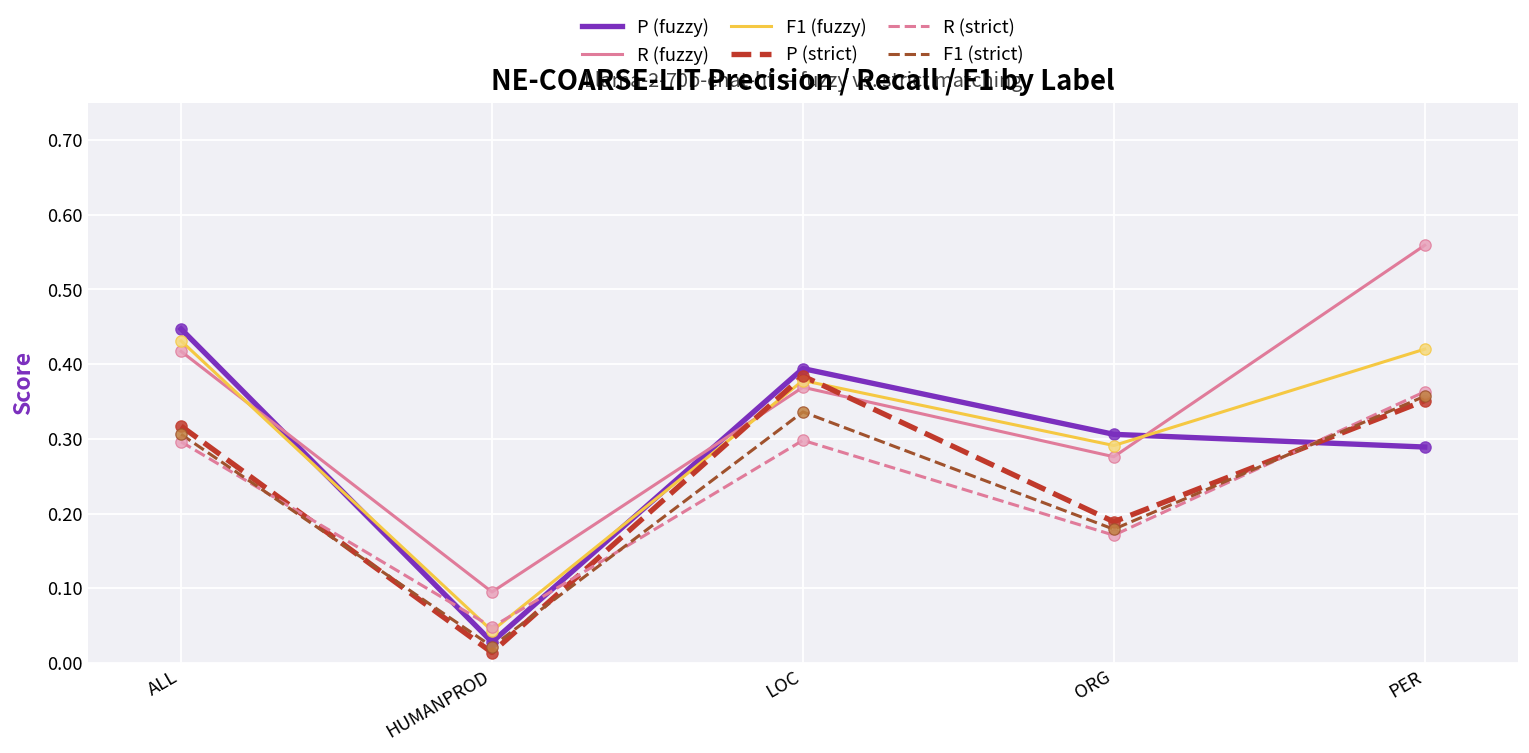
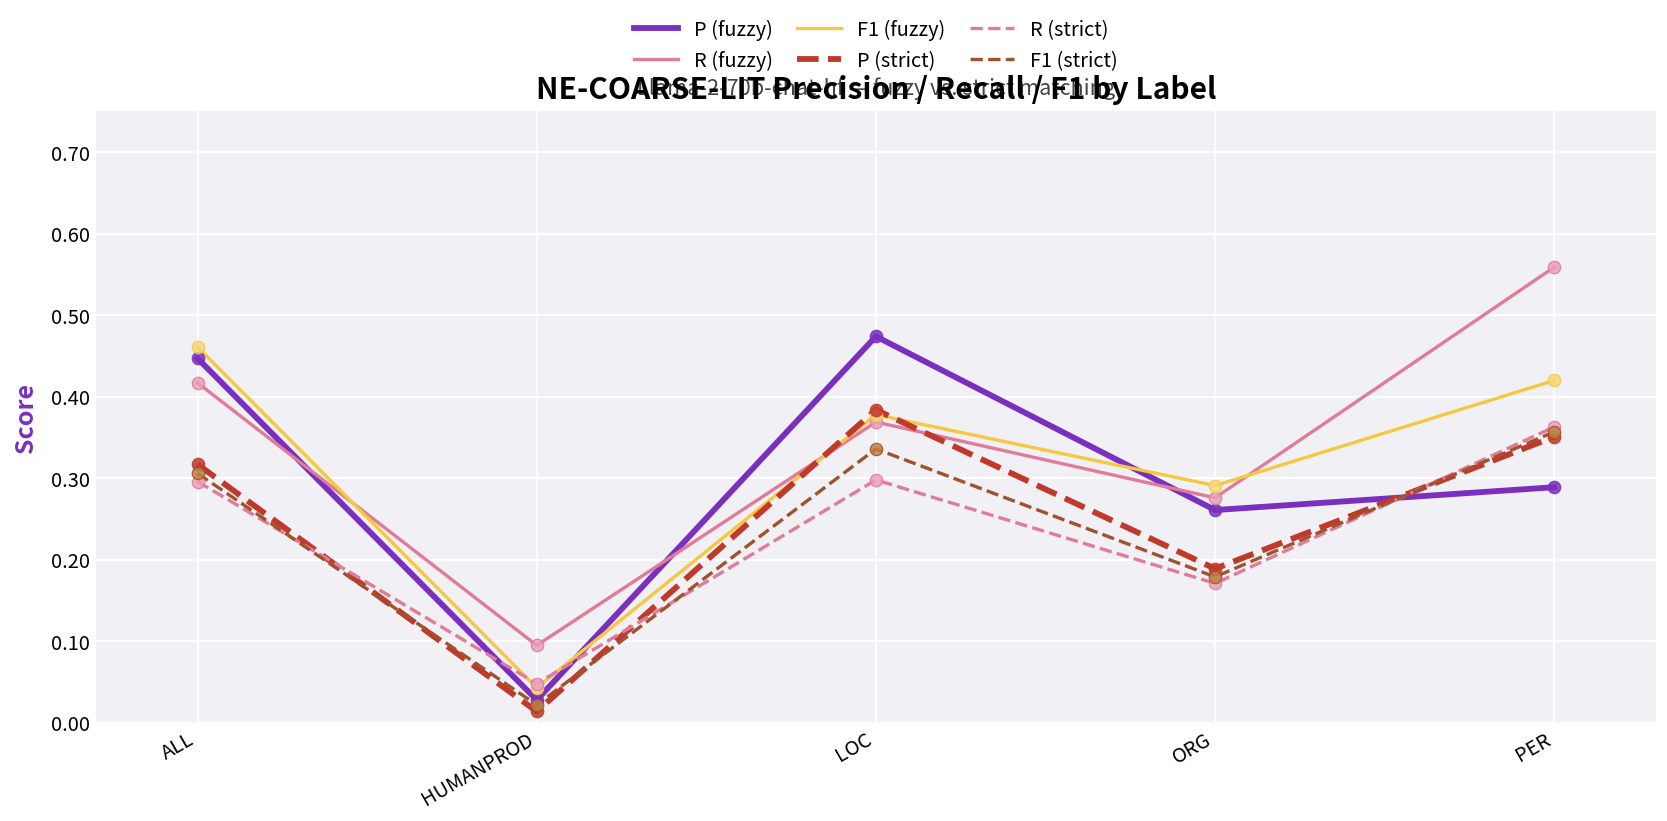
F1 (fuzzy), ALL: 0.43 -> 0.46
P (fuzzy), LOC: 0.39 -> 0.47
P (fuzzy), ORG: 0.31 -> 0.26
